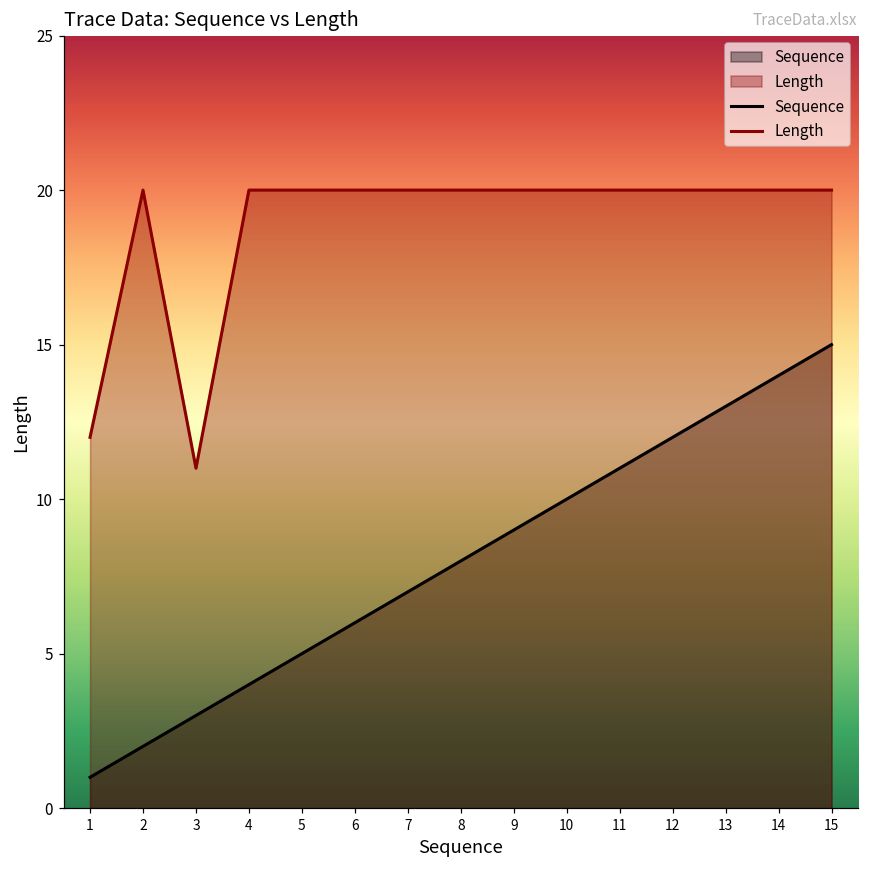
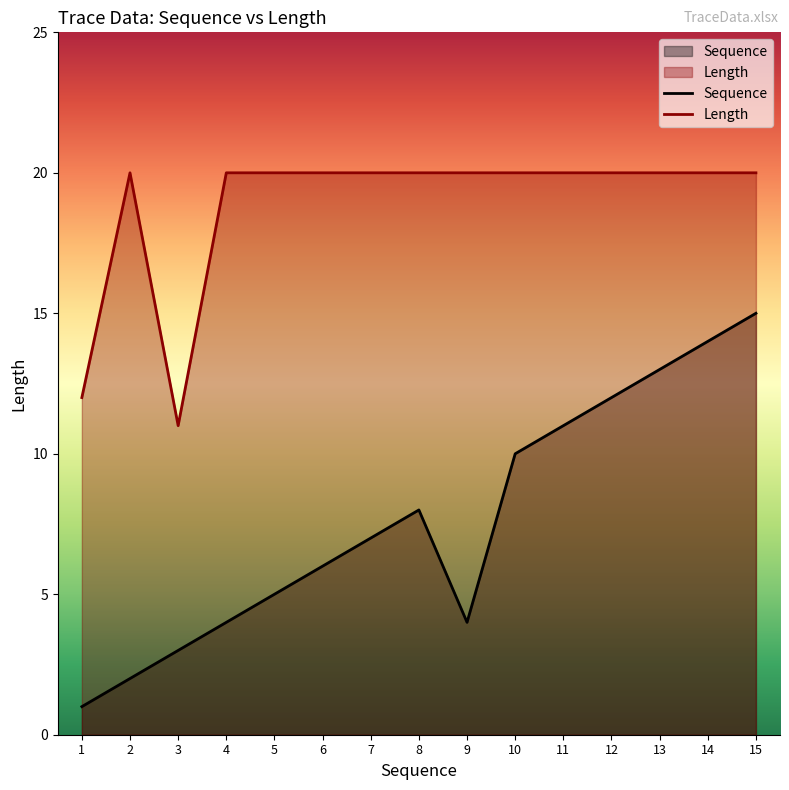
Sequence, 9: 9 -> 4
